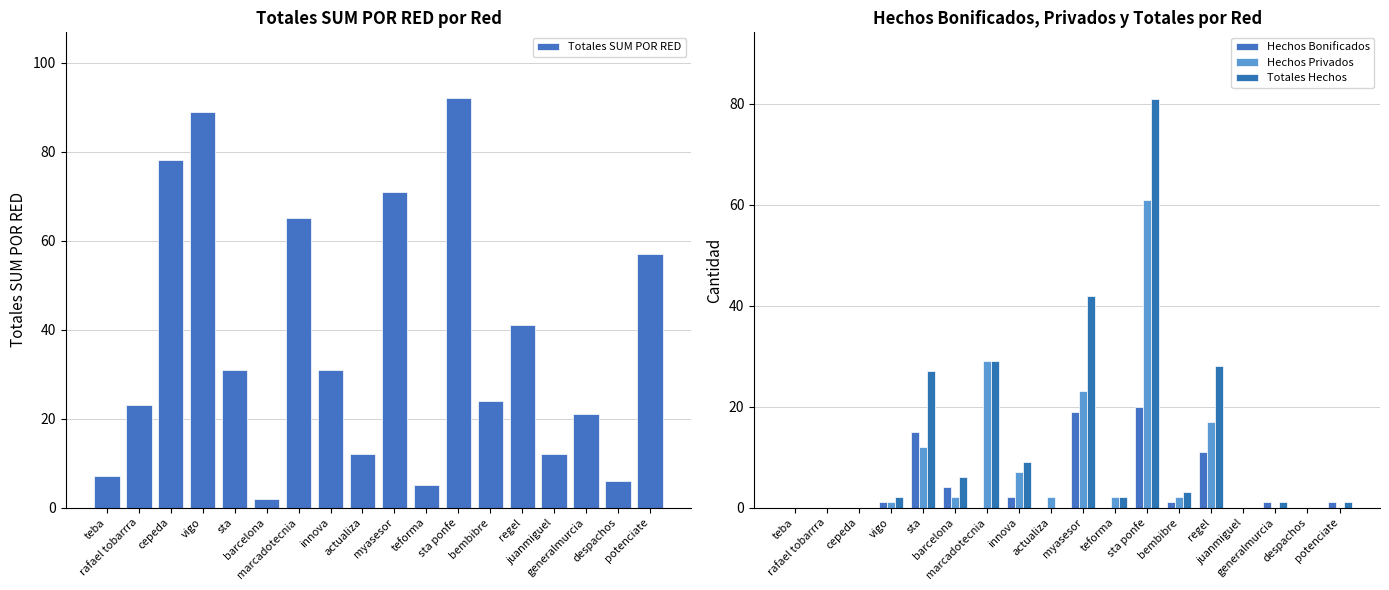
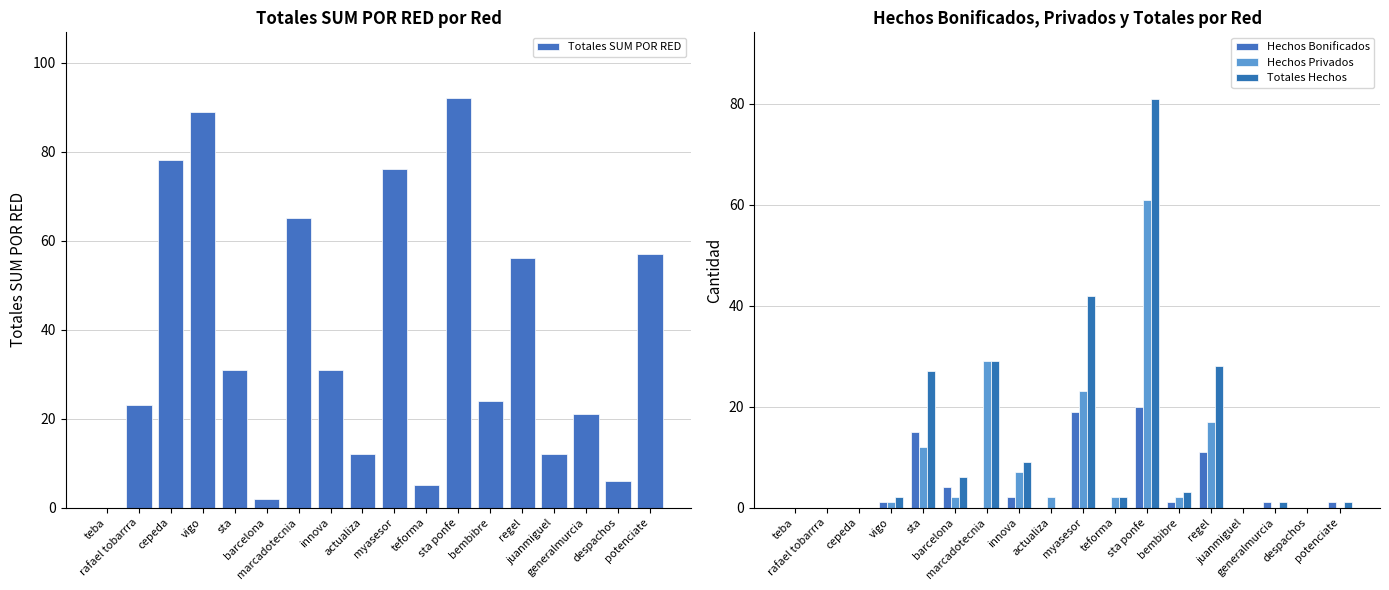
Totales SUM POR RED por Red, teba: 7 -> 0
Totales SUM POR RED por Red, myasesor: 71 -> 76
Totales SUM POR RED por Red, regel: 41 -> 56
